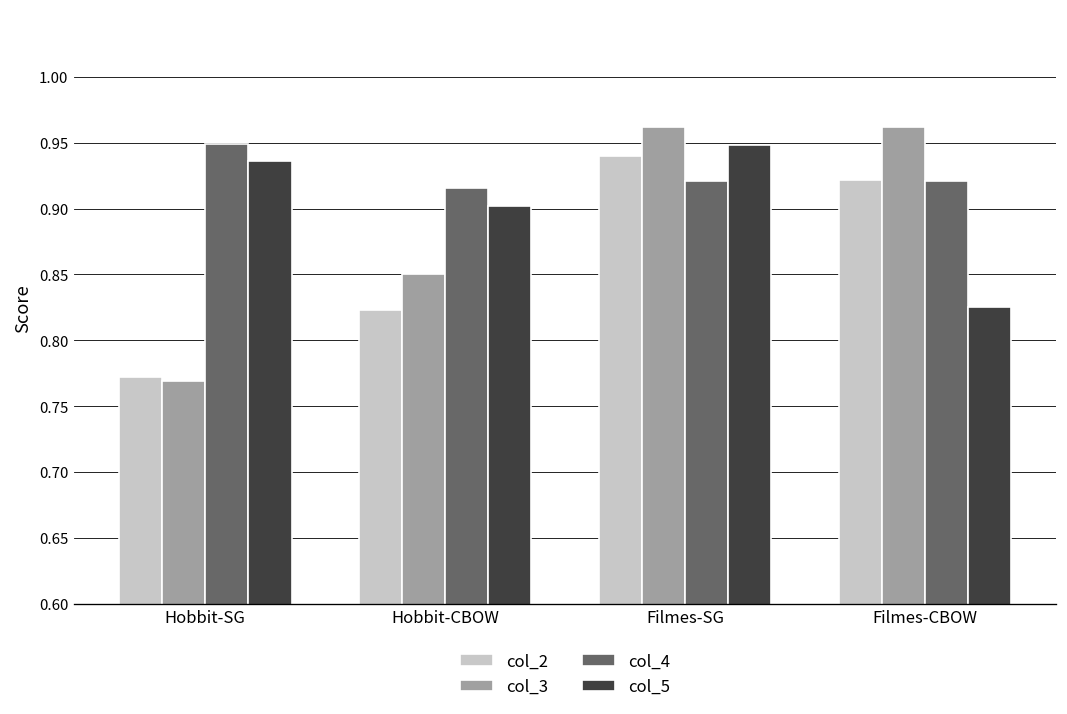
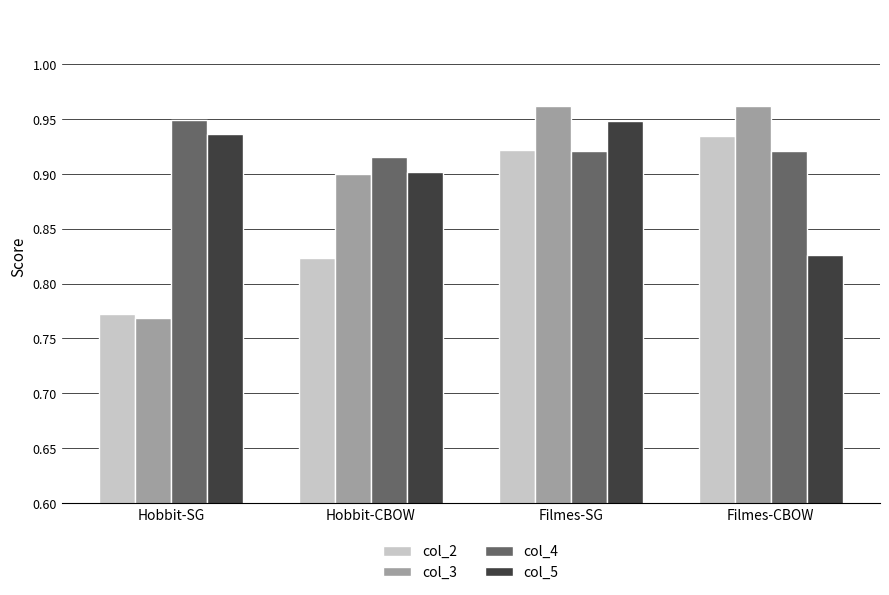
col_3, Hobbit-CBOW: 0.85 -> 0.90
col_2, Filmes-SG: 0.940 -> 0.921
col_2, Filmes-CBOW: 0.921 -> 0.934
